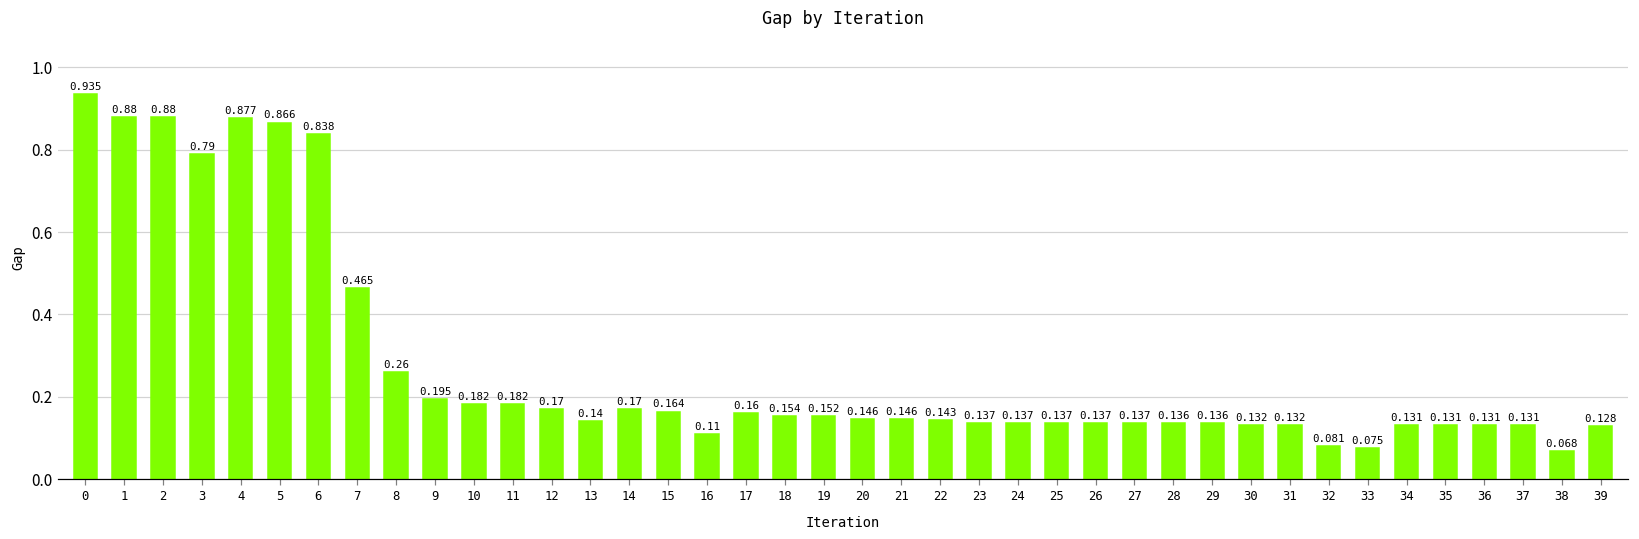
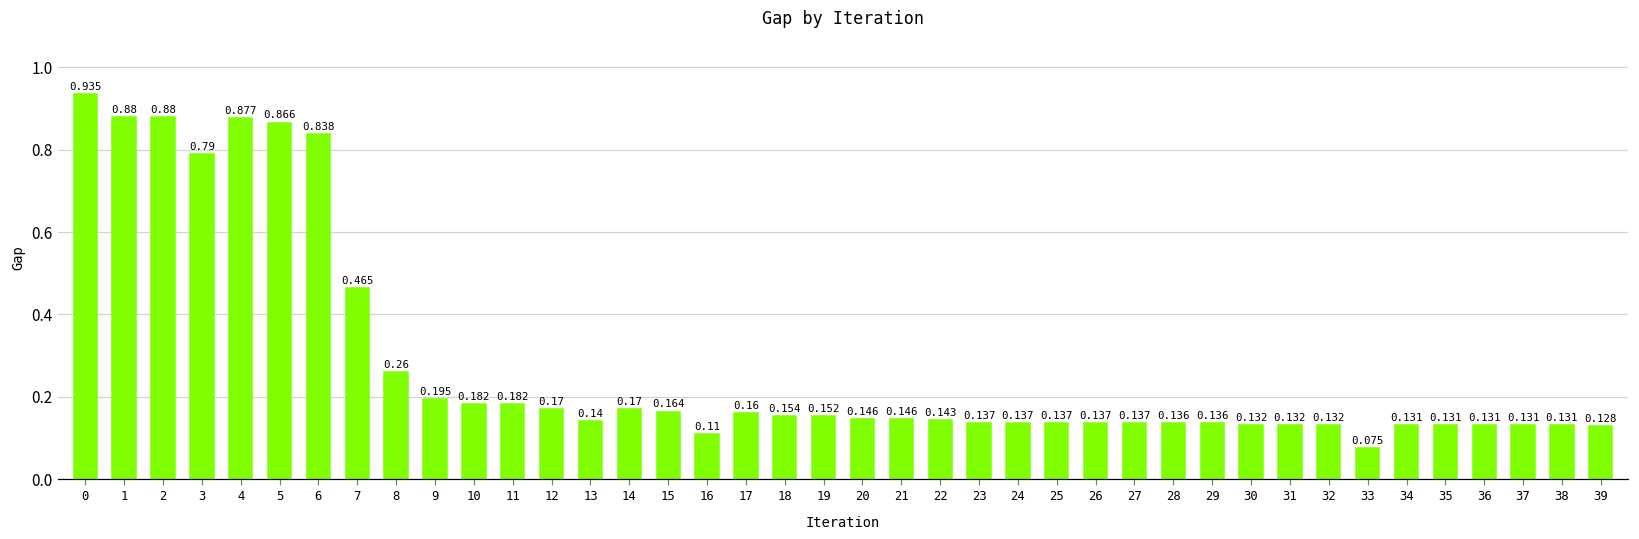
32: 0.081 -> 0.132
38: 0.068 -> 0.131
